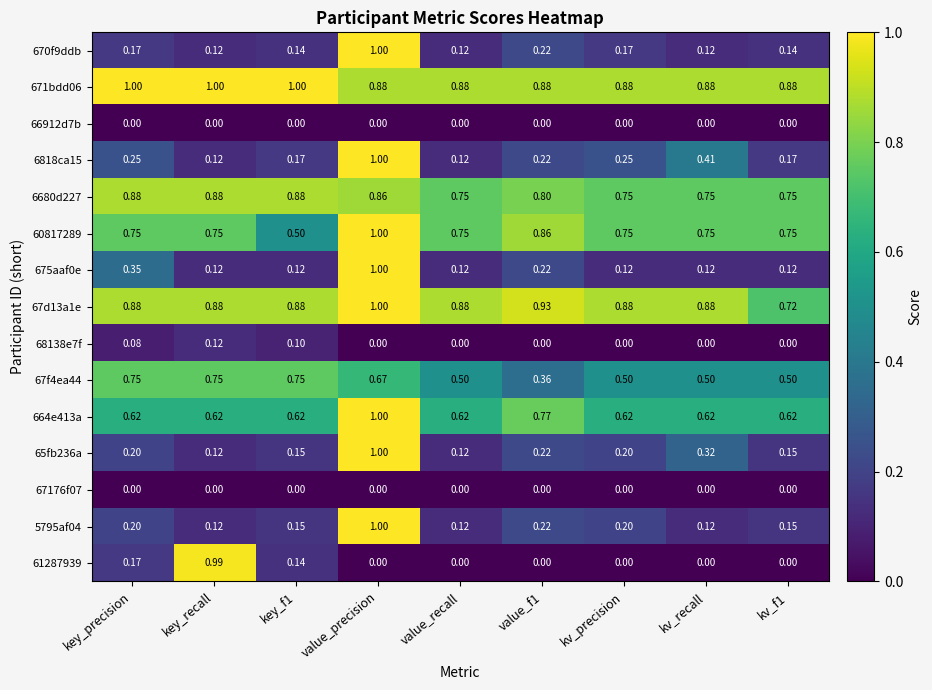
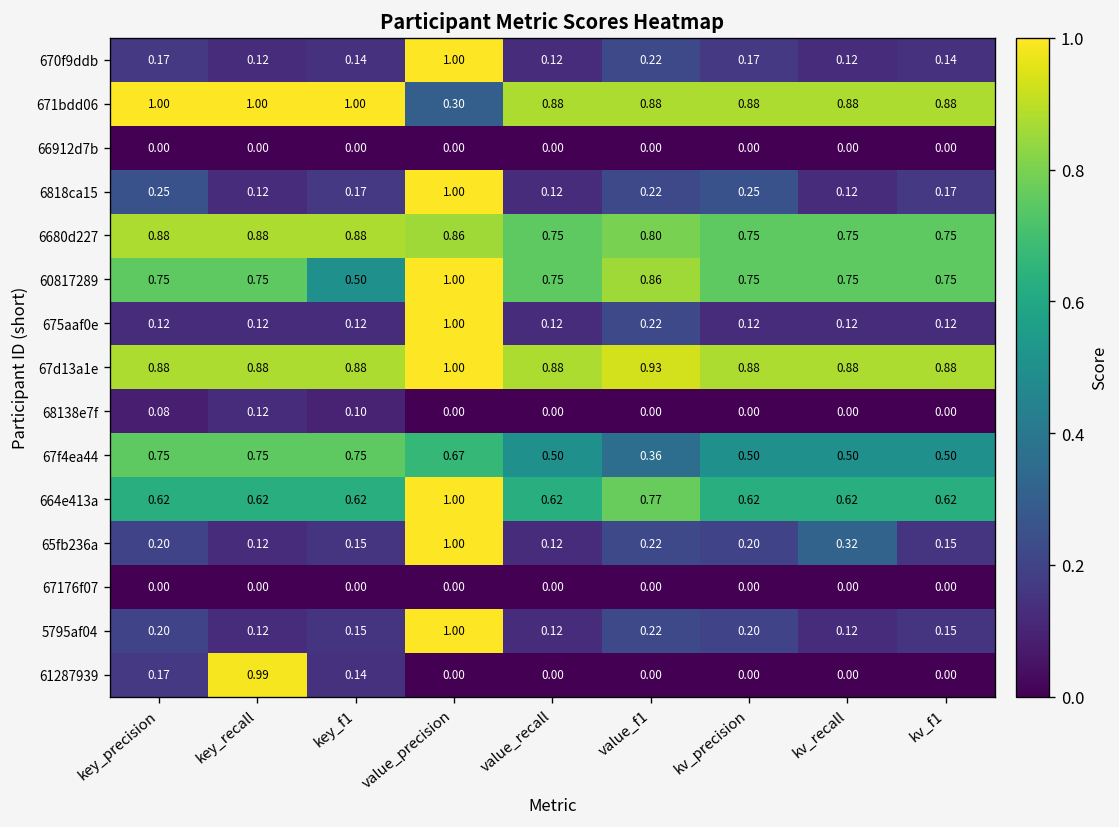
671bdd06, value_precision: 0.88 -> 0.30
6818ca15, kv_recall: 0.41 -> 0.12
675aaf0e, key_precision: 0.35 -> 0.12
67d13a1e, kv_f1: 0.72 -> 0.88
